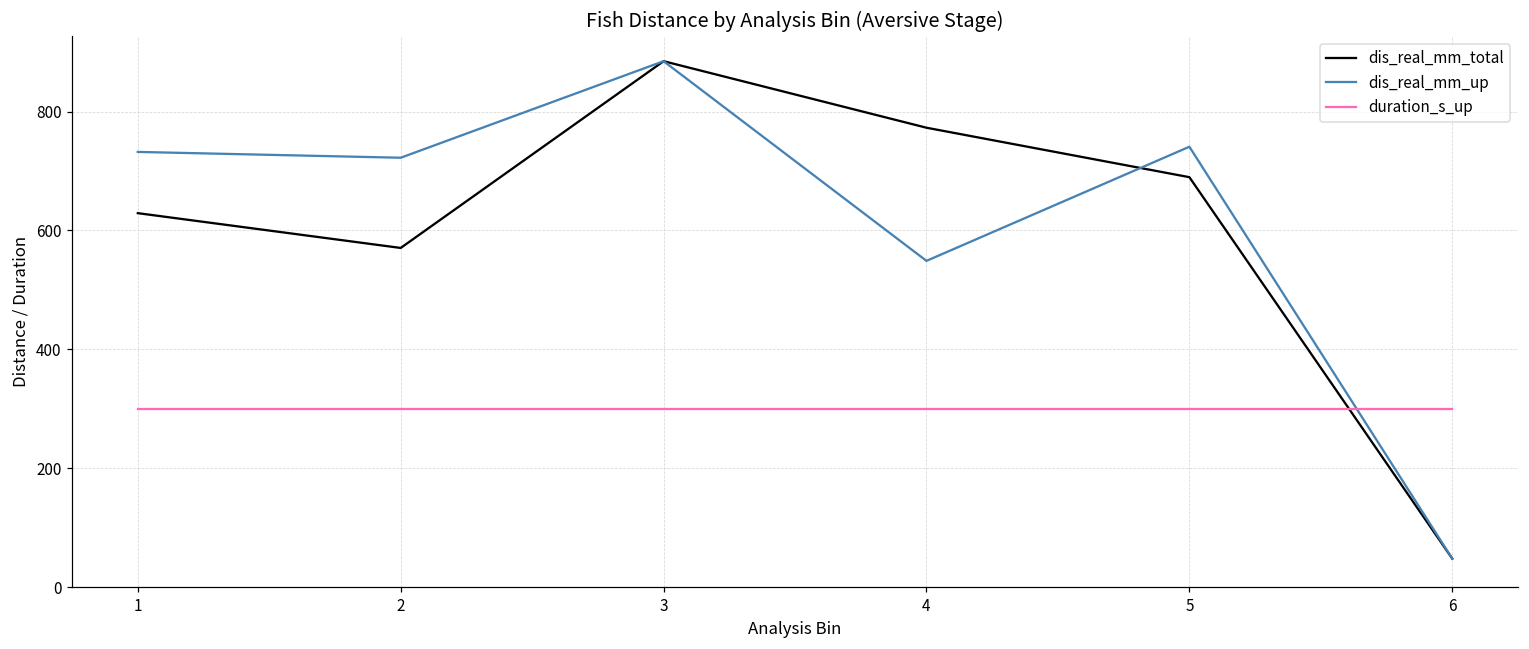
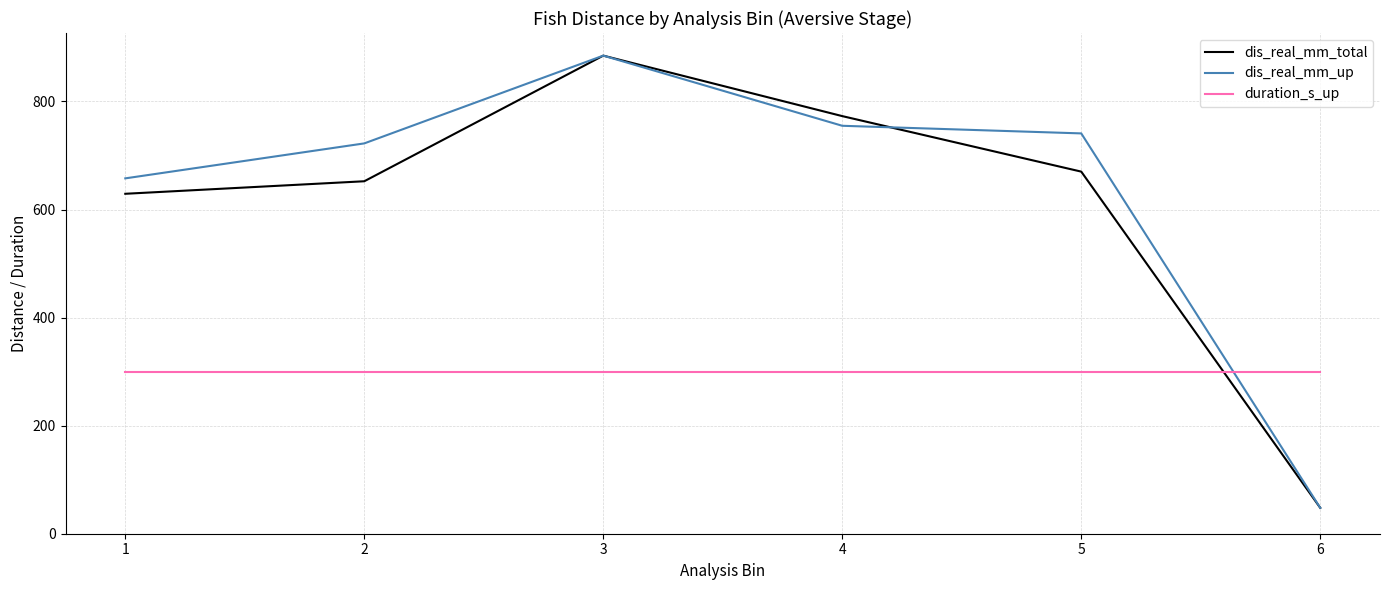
dis_real_mm_up, 1: 730 -> 660
dis_real_mm_total, 2: 570 -> 650
dis_real_mm_up, 4: 550 -> 760
dis_real_mm_total, 5: 690 -> 670
